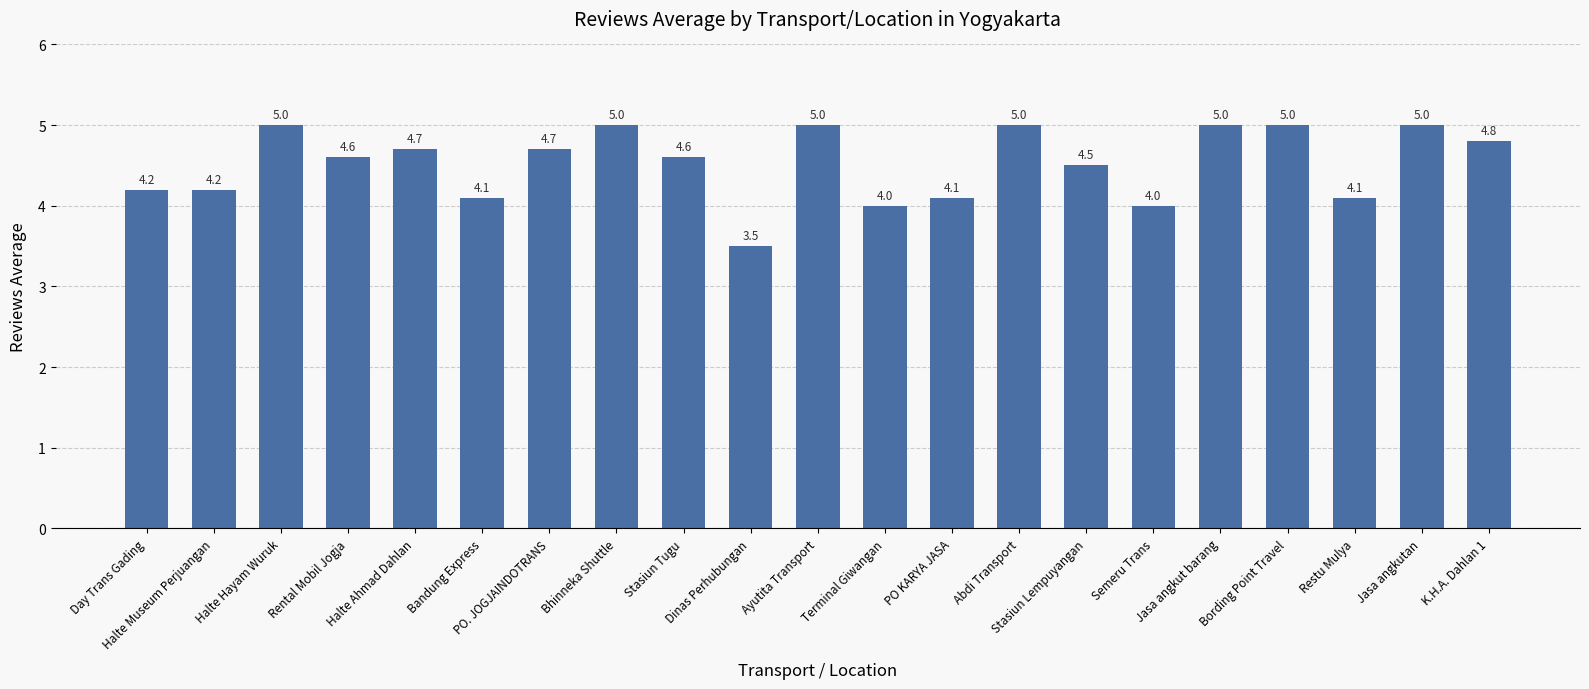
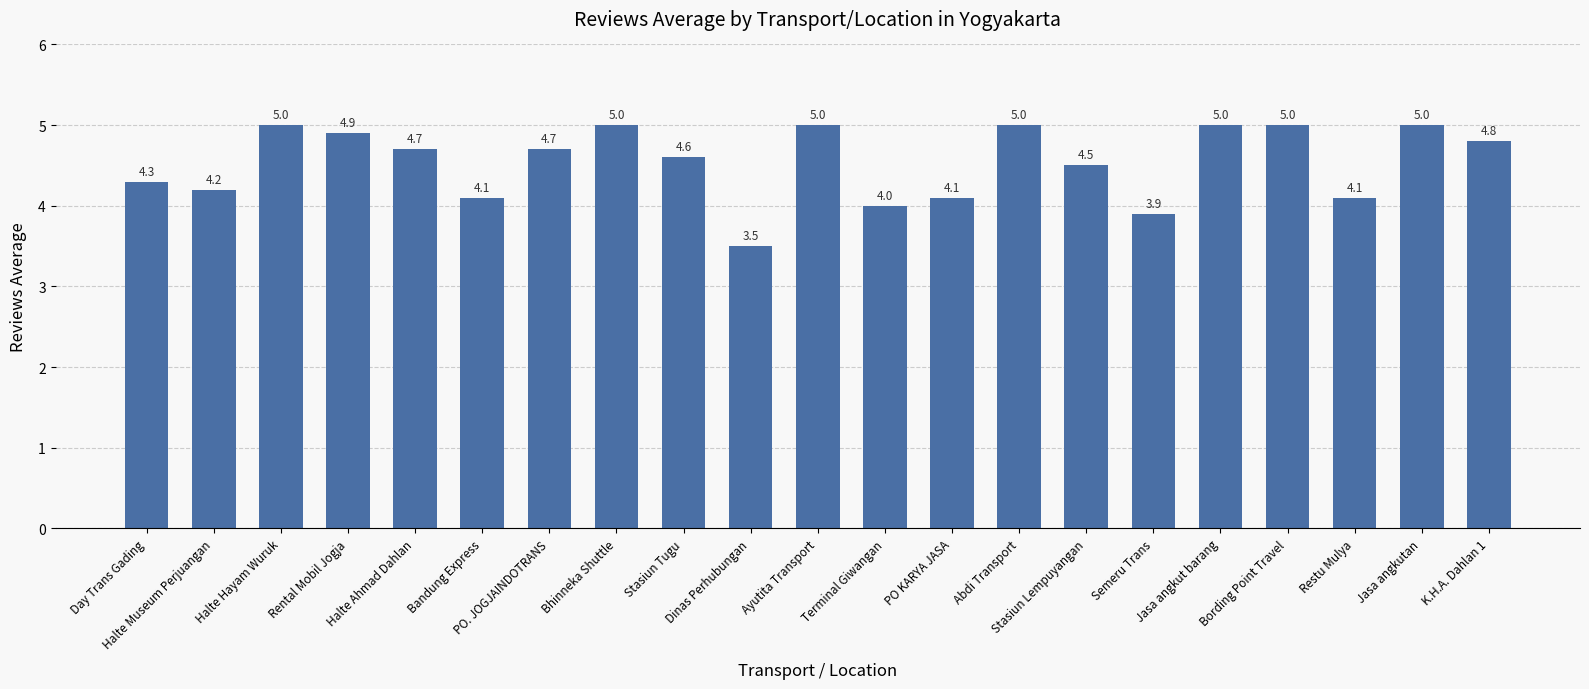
Day Trans Gading: 4.2 -> 4.3
Rental Mobil Jogja: 4.6 -> 4.9
Semeru Trans: 4.0 -> 3.9
